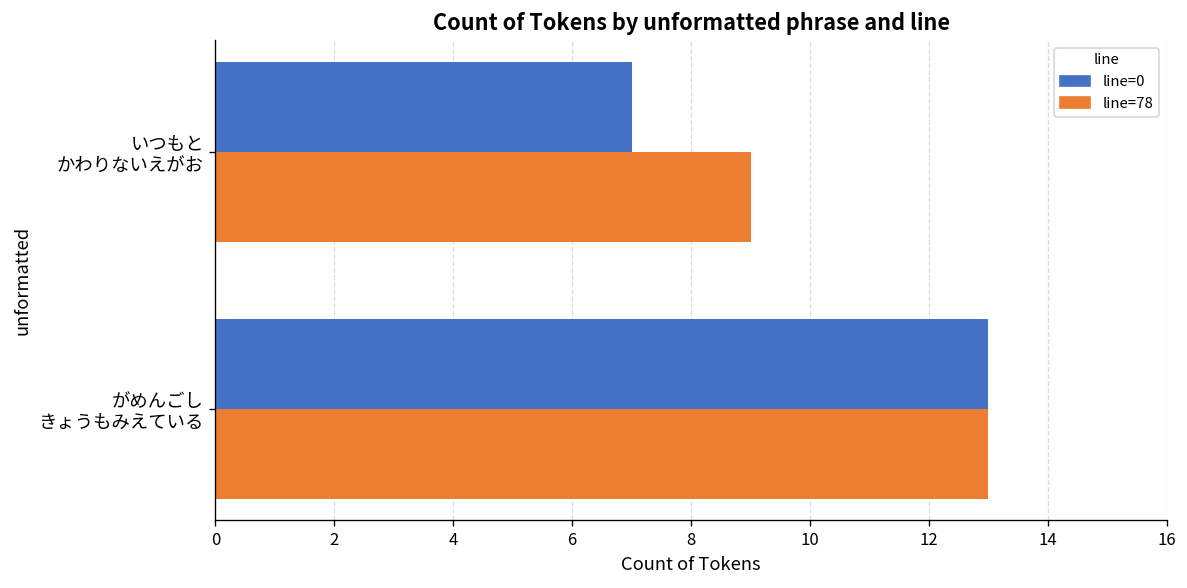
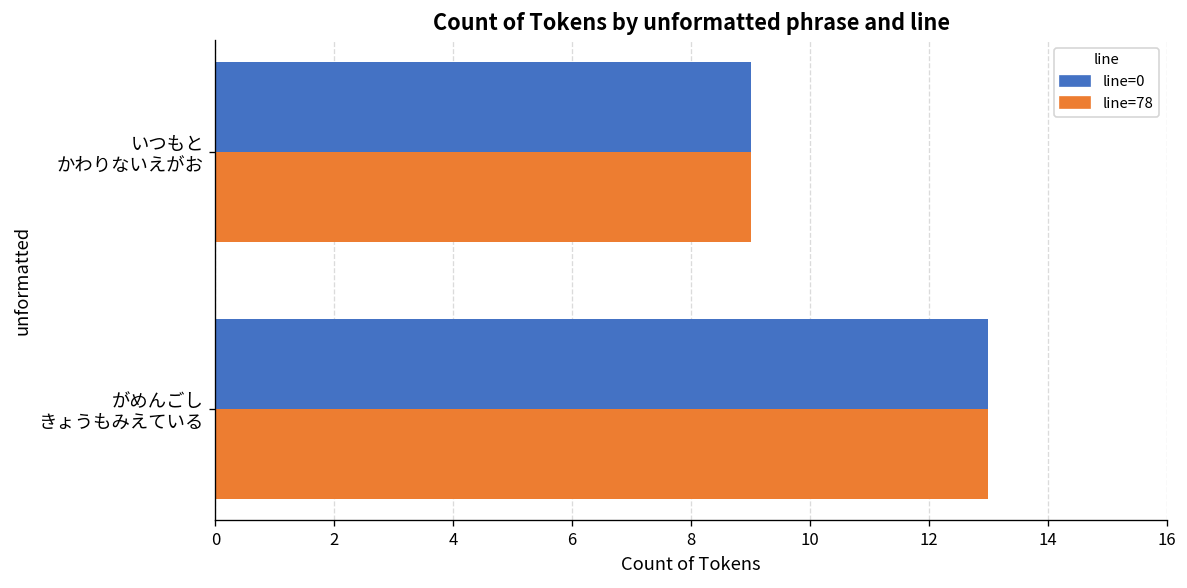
line=0, いつもと かわりないえがお: 7 -> 9
